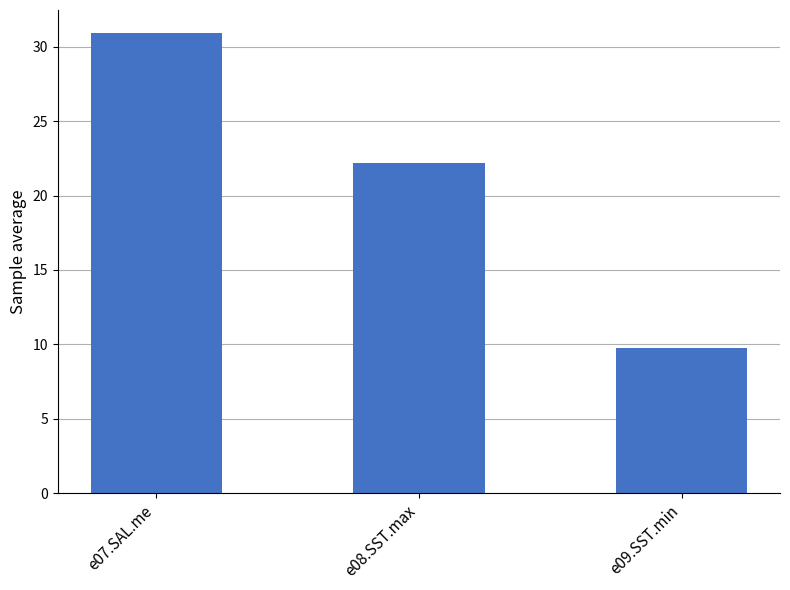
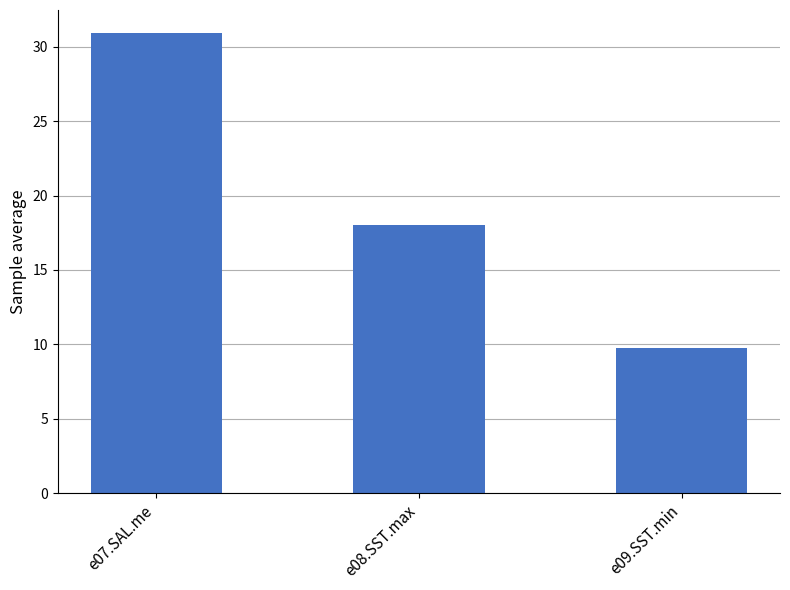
e08.SST.max: 22.2 -> 18.0
